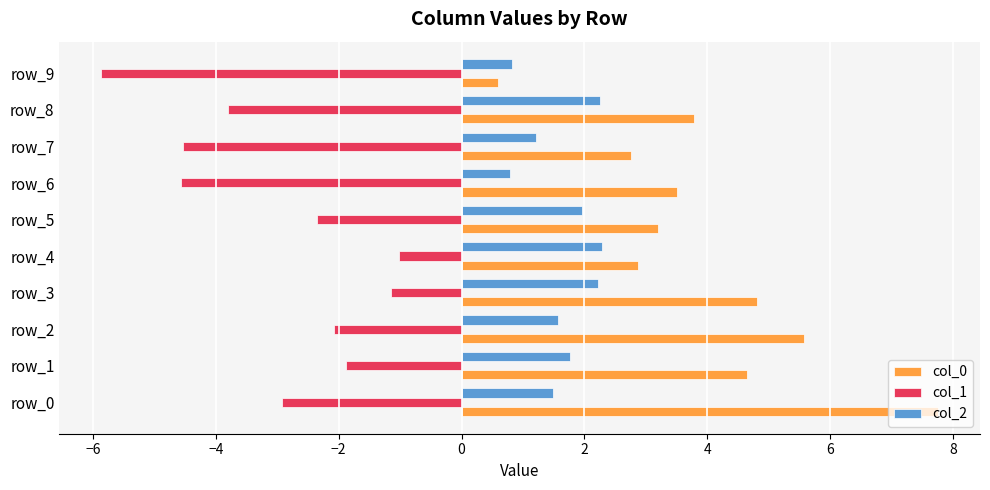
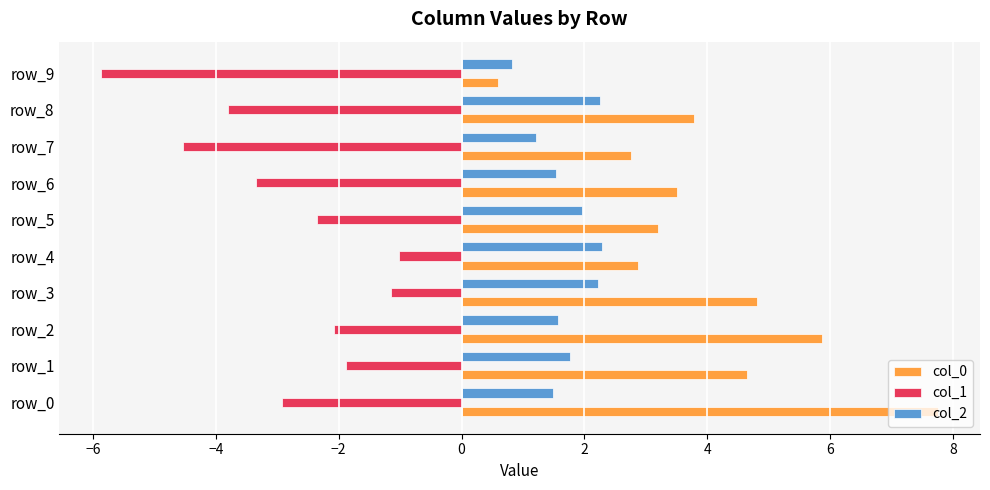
col_2, row_6: 0.8 -> 1.5
col_1, row_6: -4.6 -> -3.3
col_0, row_2: 5.6 -> 5.9
